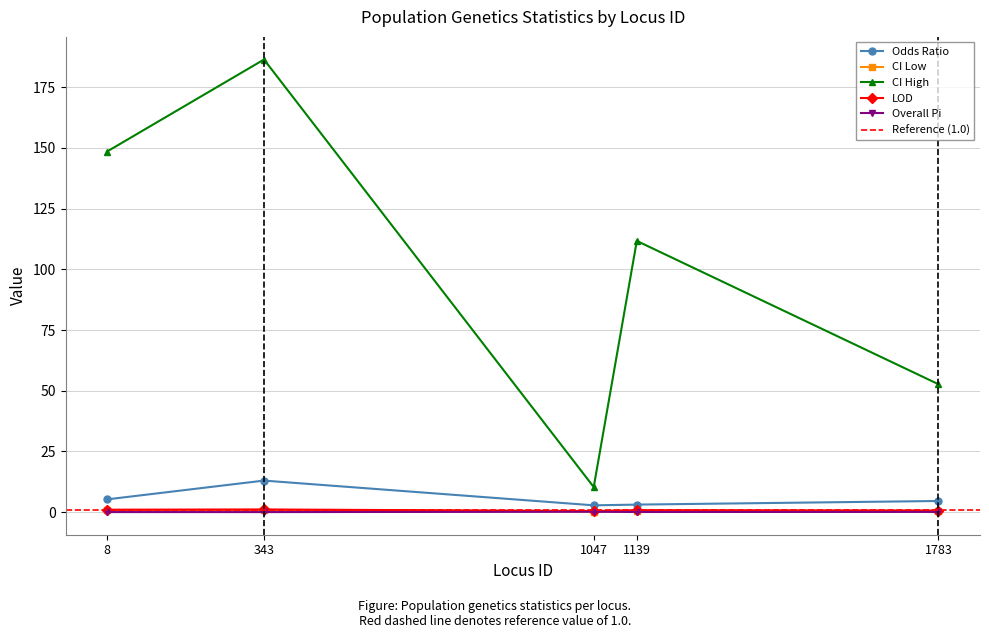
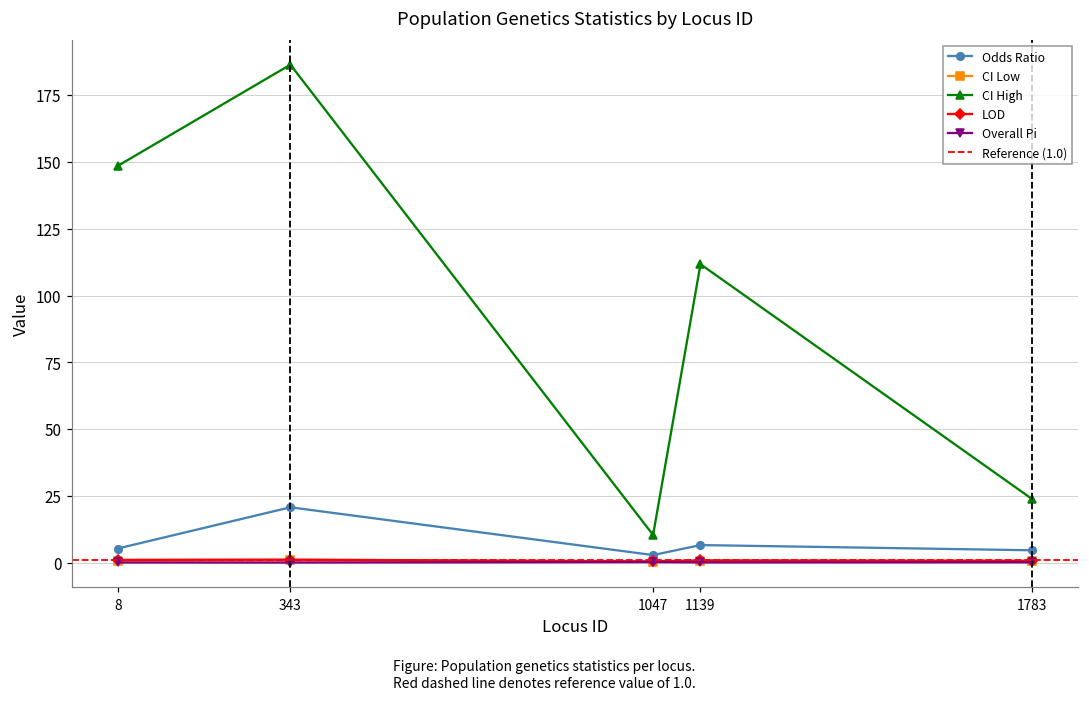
Odds Ratio, 343: 13 -> 21
Odds Ratio, 1139: 3 -> 7
CI High, 1783: 53 -> 24
